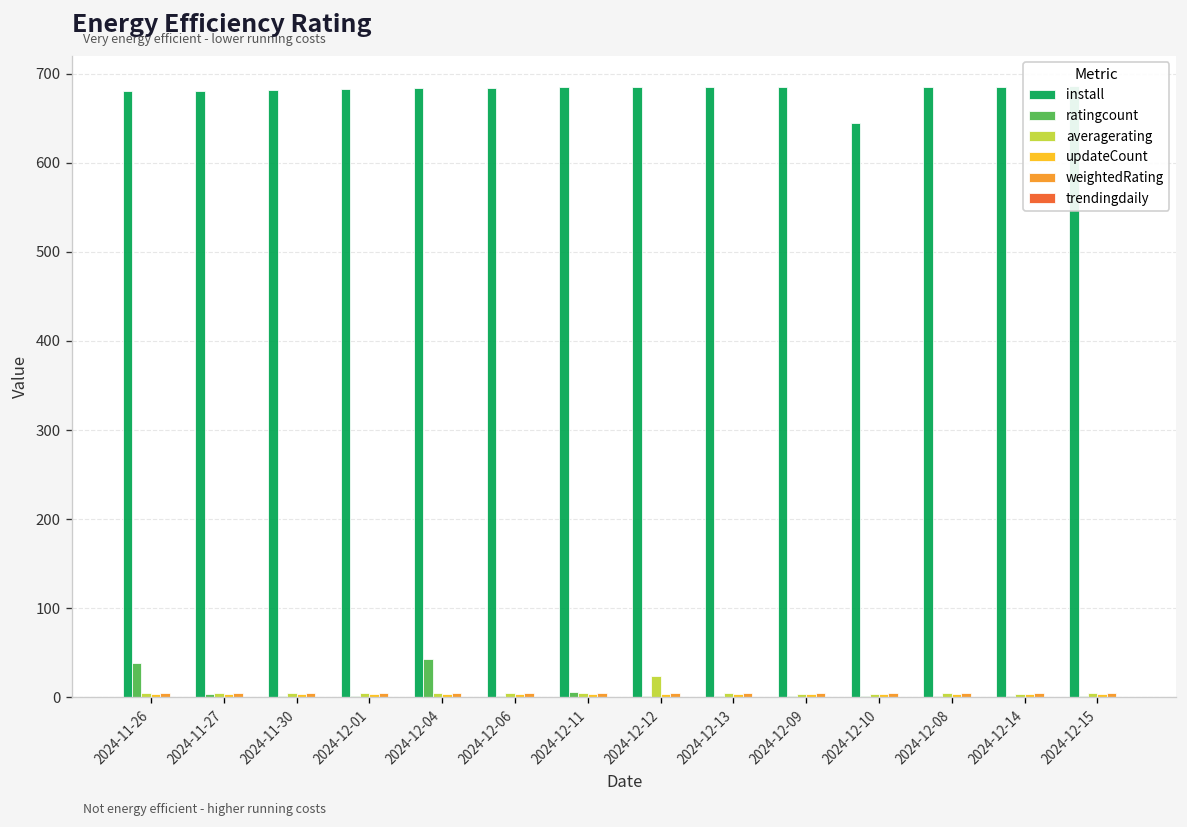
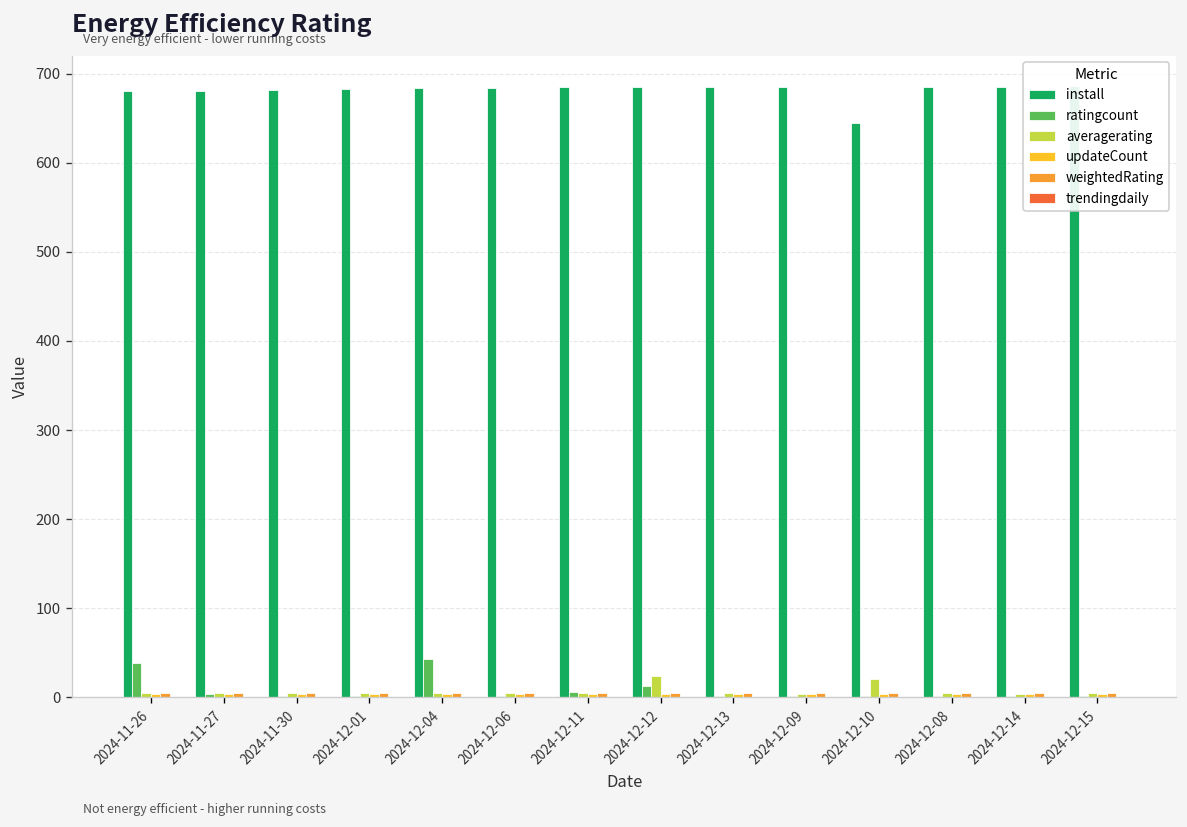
ratingcount, 2024-12-12: 0 -> 10
averagerating, 2024-12-10: 0 -> 20
